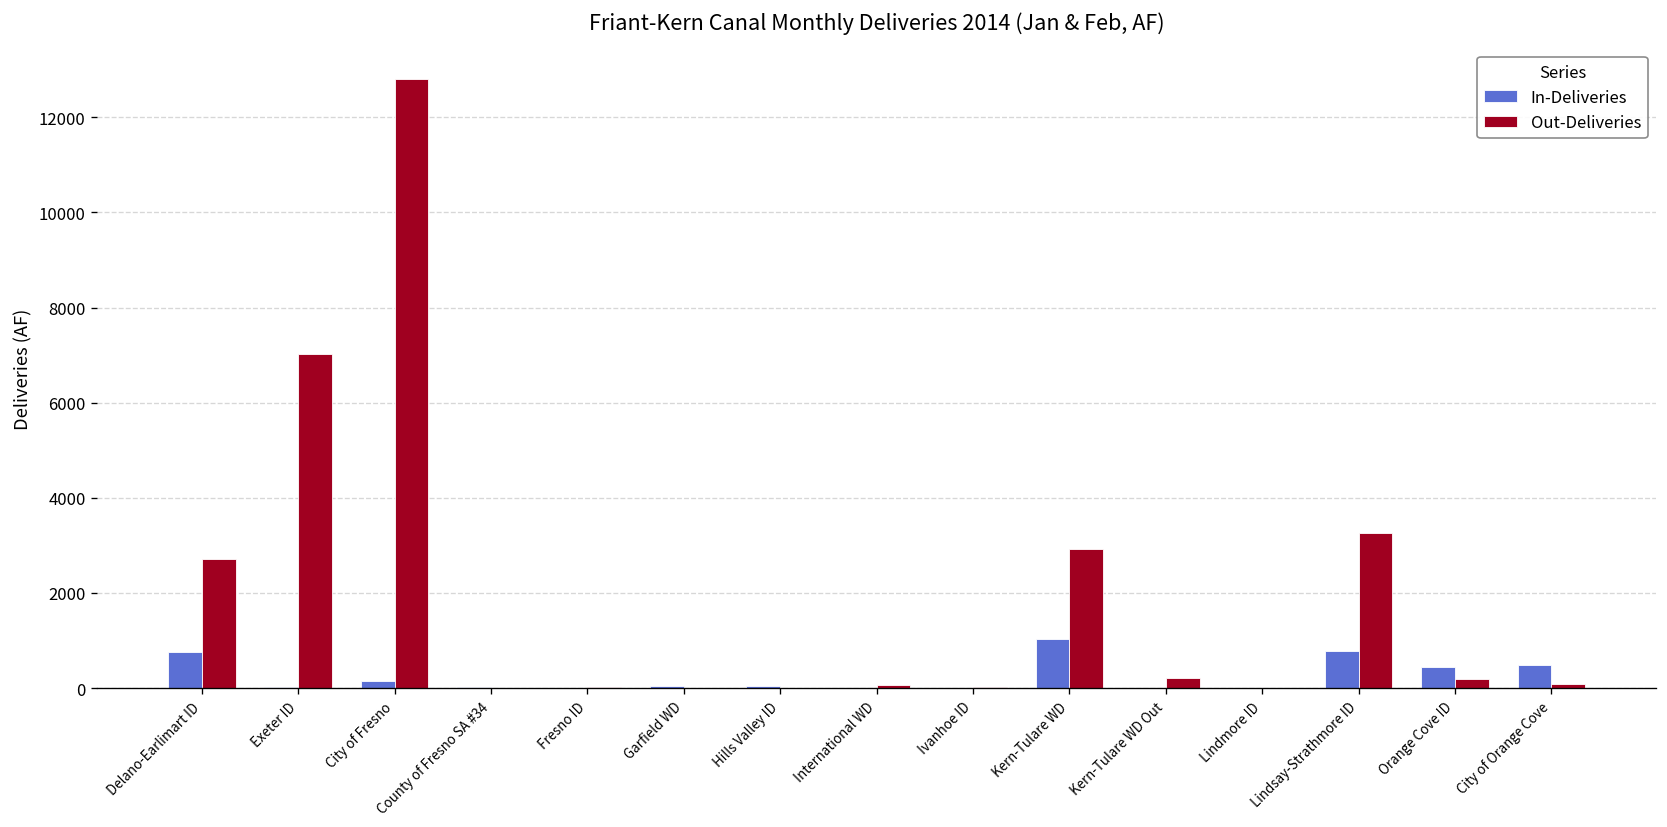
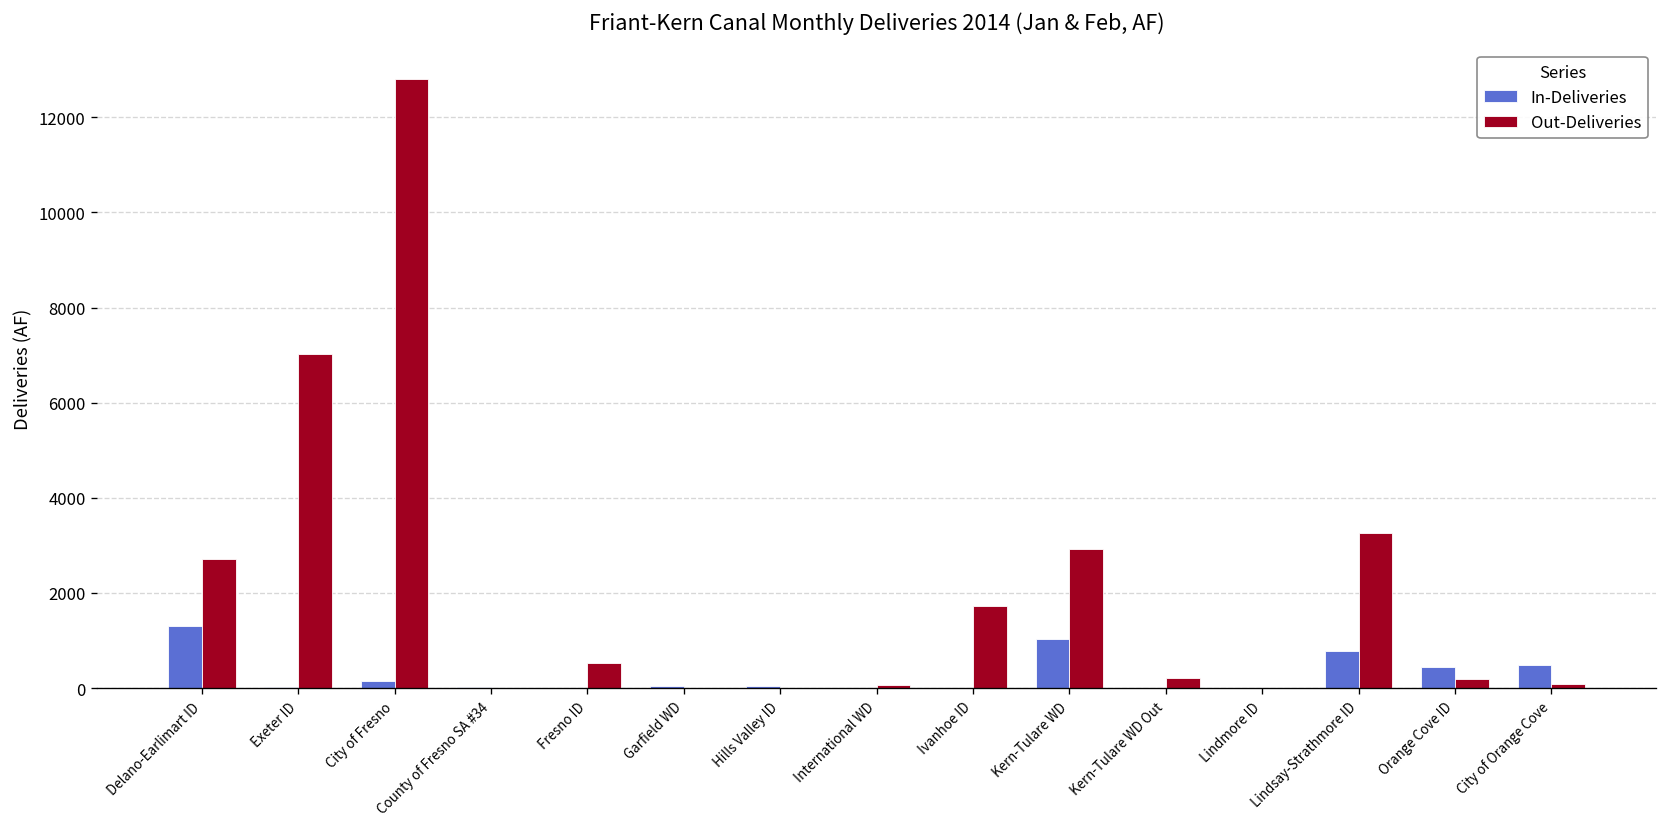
In-Deliveries, Delano-Earlimart ID: 800 -> 1300
Out-Deliveries, Fresno ID: 0 -> 500
Out-Deliveries, Ivanhoe ID: 0 -> 1700
